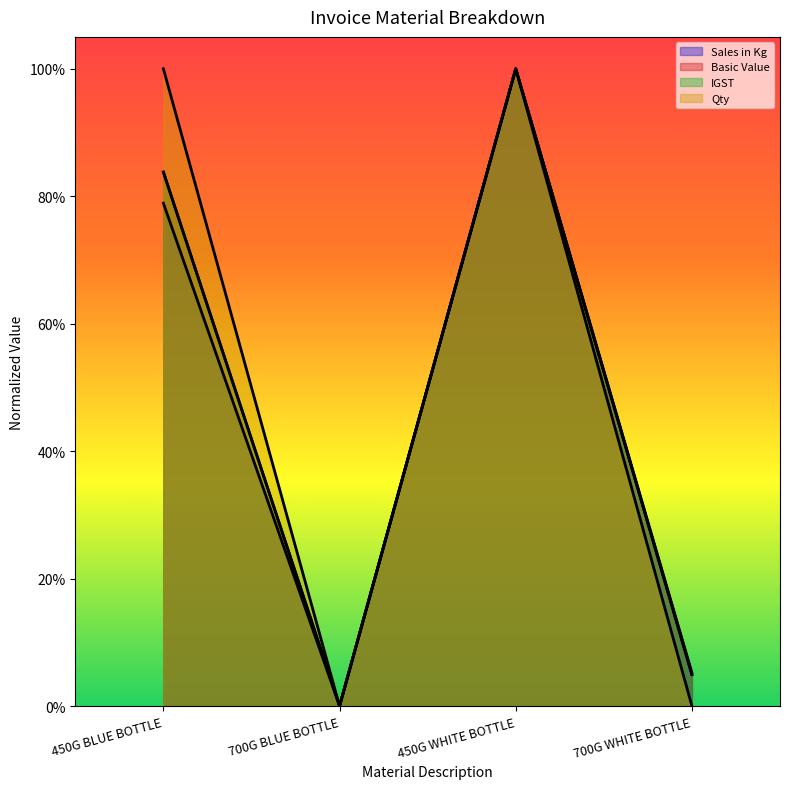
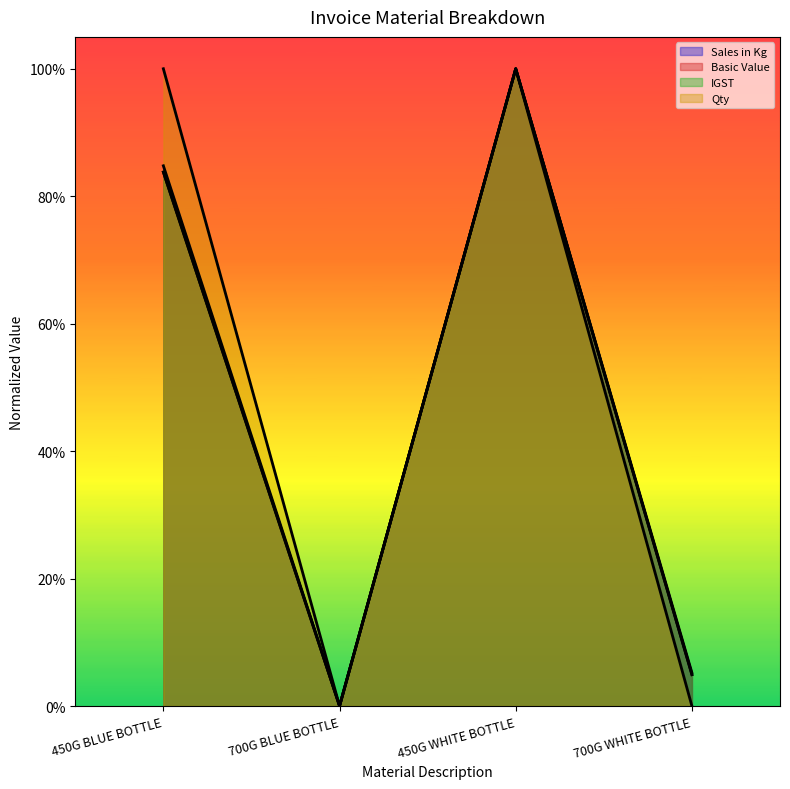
Sales in Kg, 450G BLUE BOTTLE: 79% -> 85%
